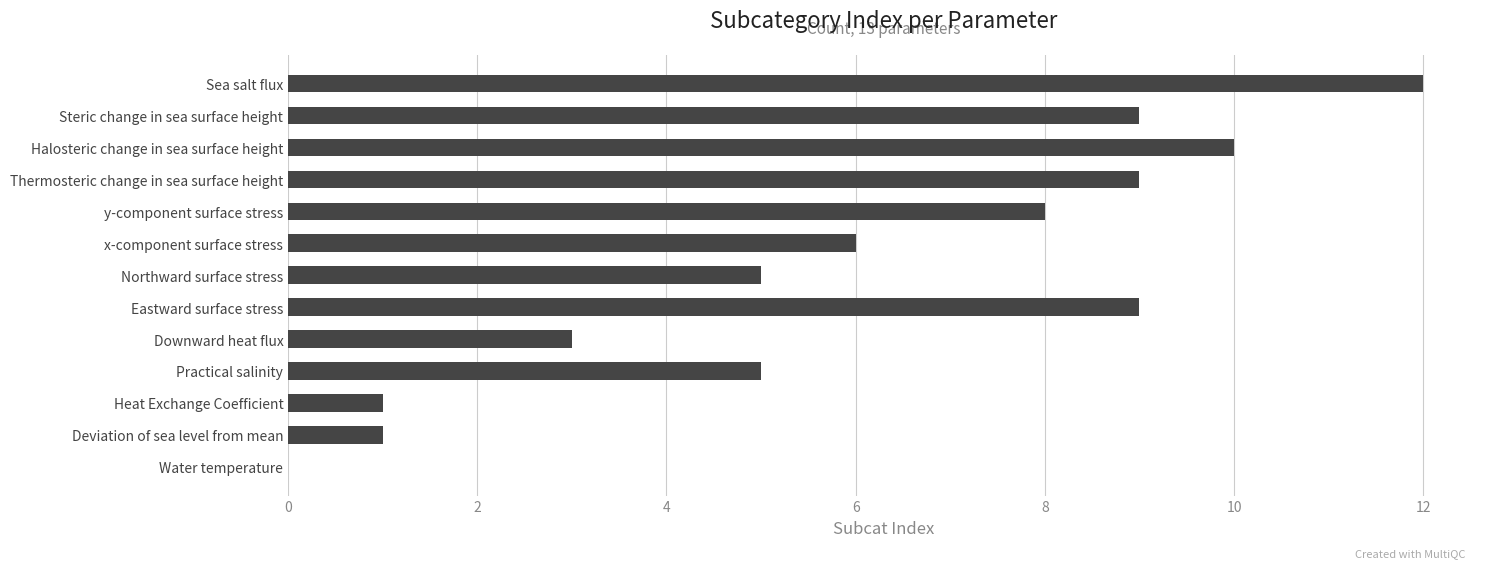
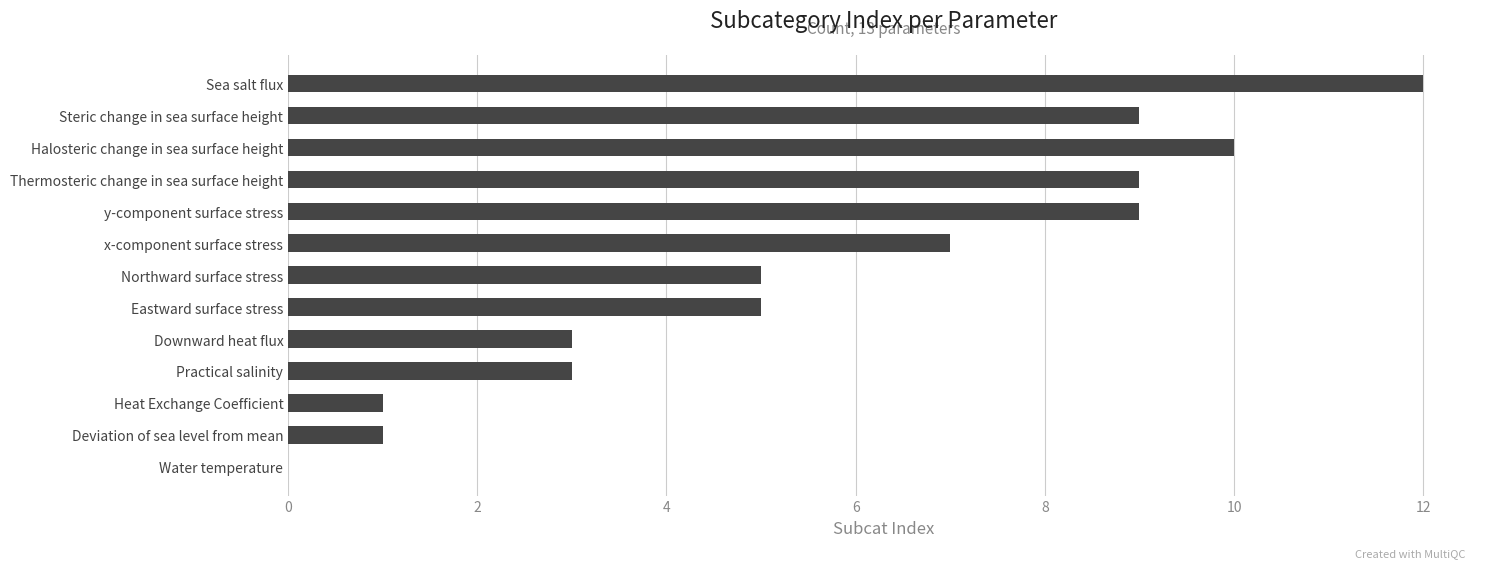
y-component surface stress: 8 -> 9
x-component surface stress: 6 -> 7
Eastward surface stress: 9 -> 5
Practical salinity: 5 -> 3
